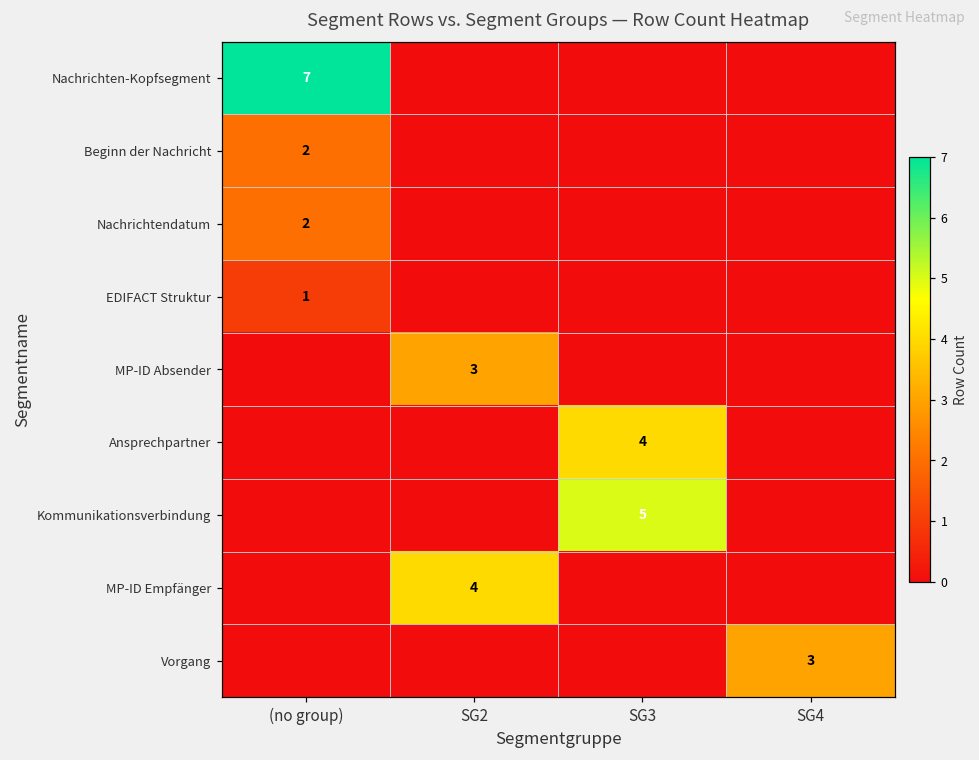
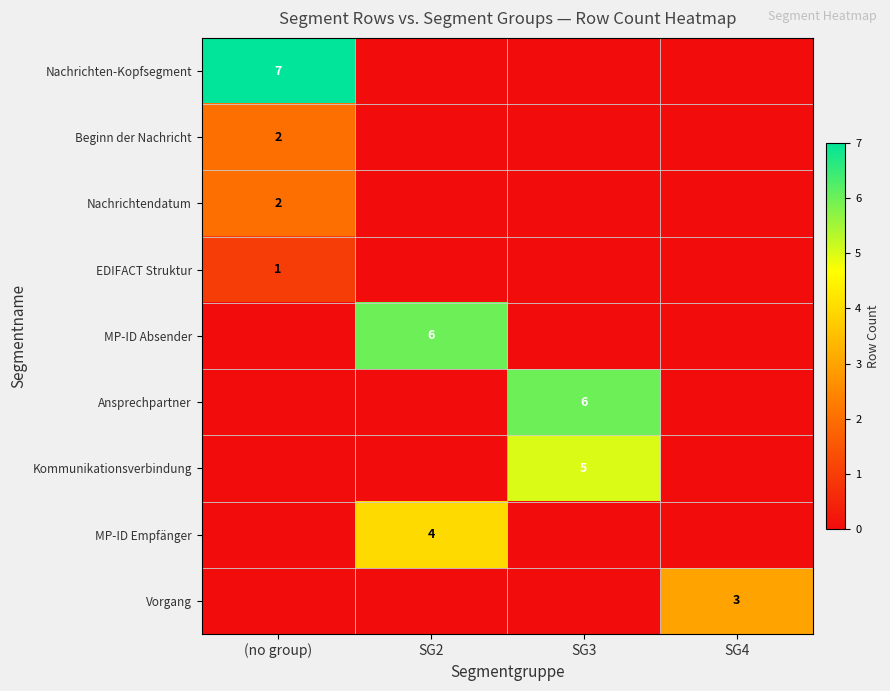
MP-ID Absender, SG2: 3 -> 6
Ansprechpartner, SG3: 4 -> 6
